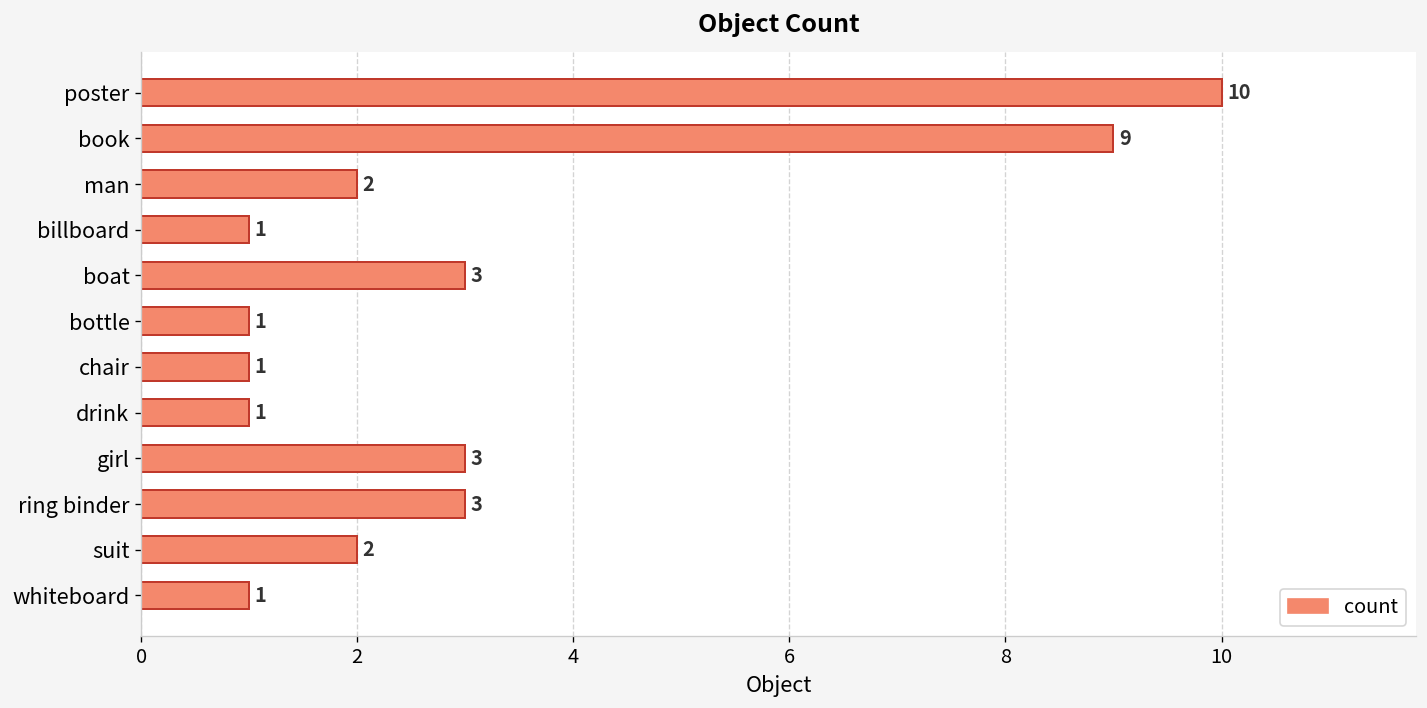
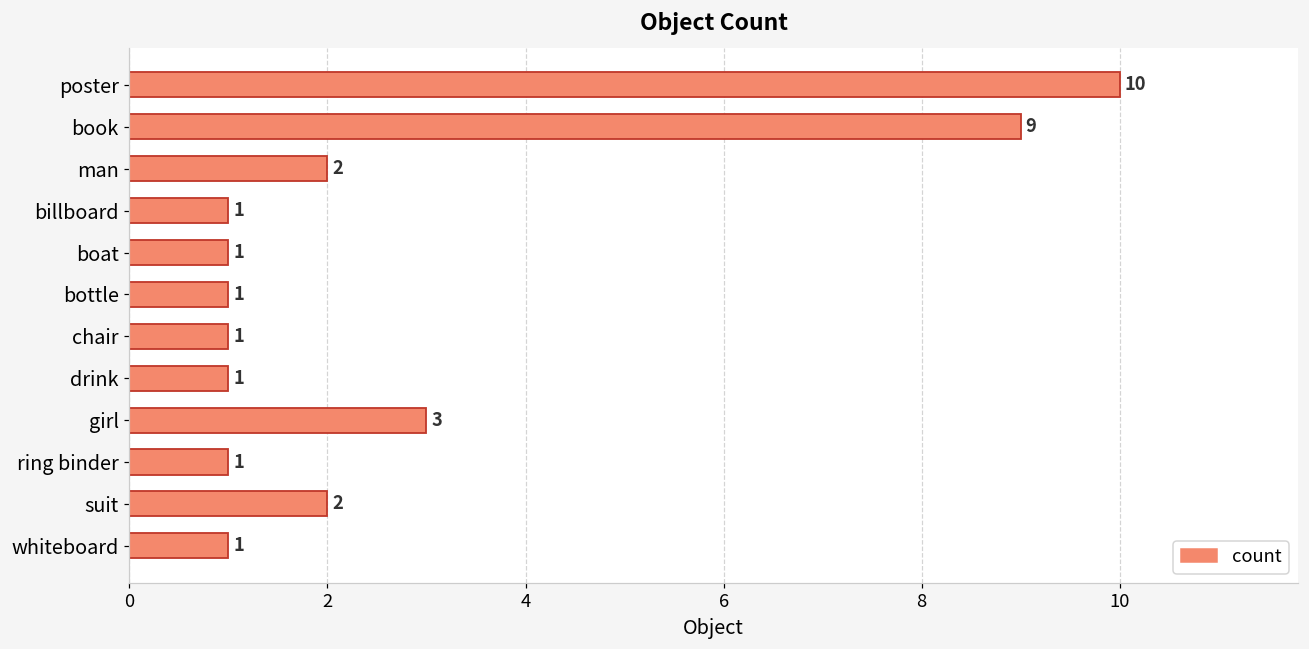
boat: 3 -> 1
ring binder: 3 -> 1
